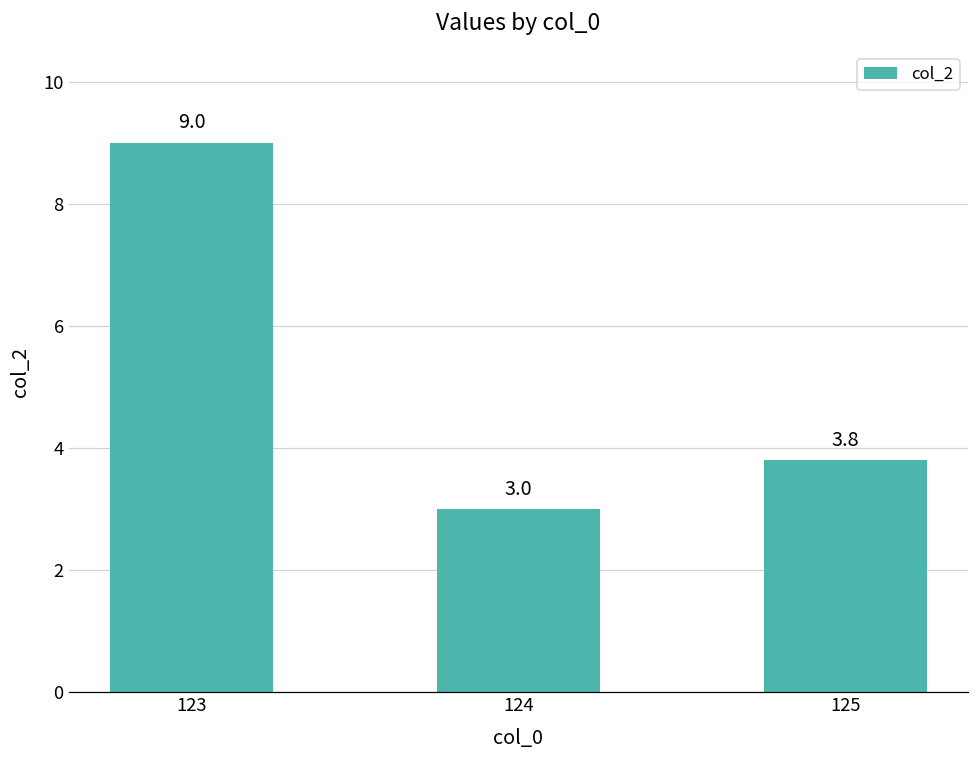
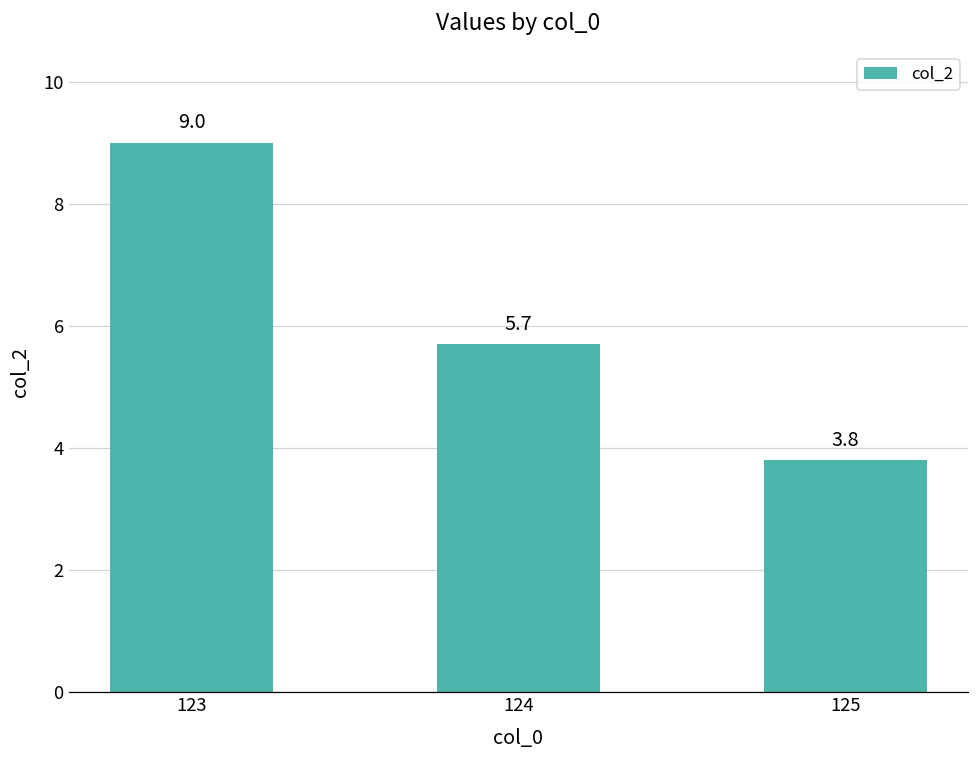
124: 3.0 -> 5.7
